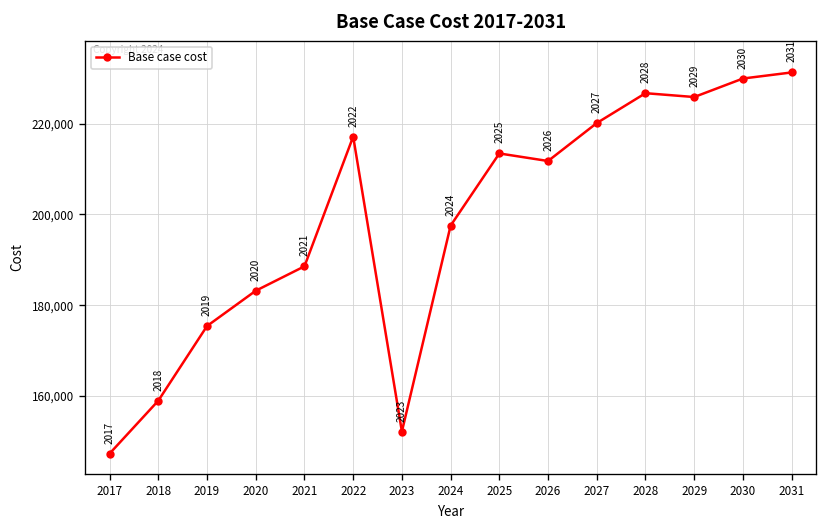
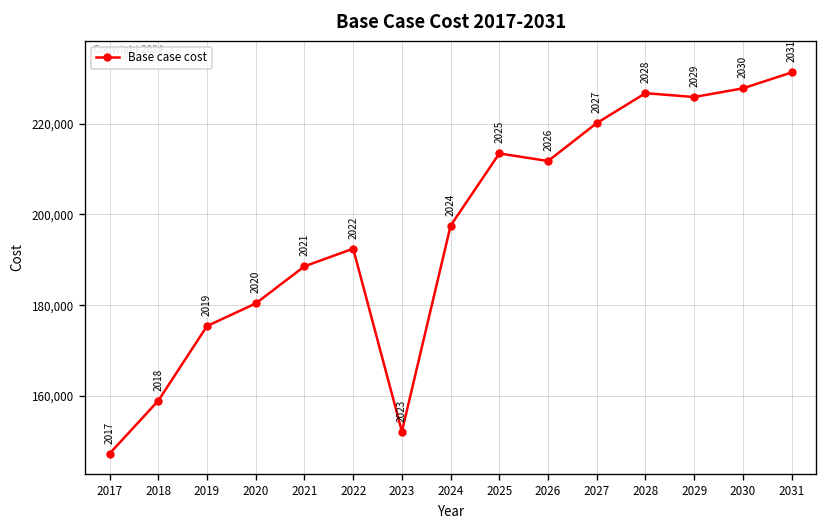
2020: 183,000 -> 180,000
2022: 217,000 -> 192,000
2030: 230,000 -> 228,000
